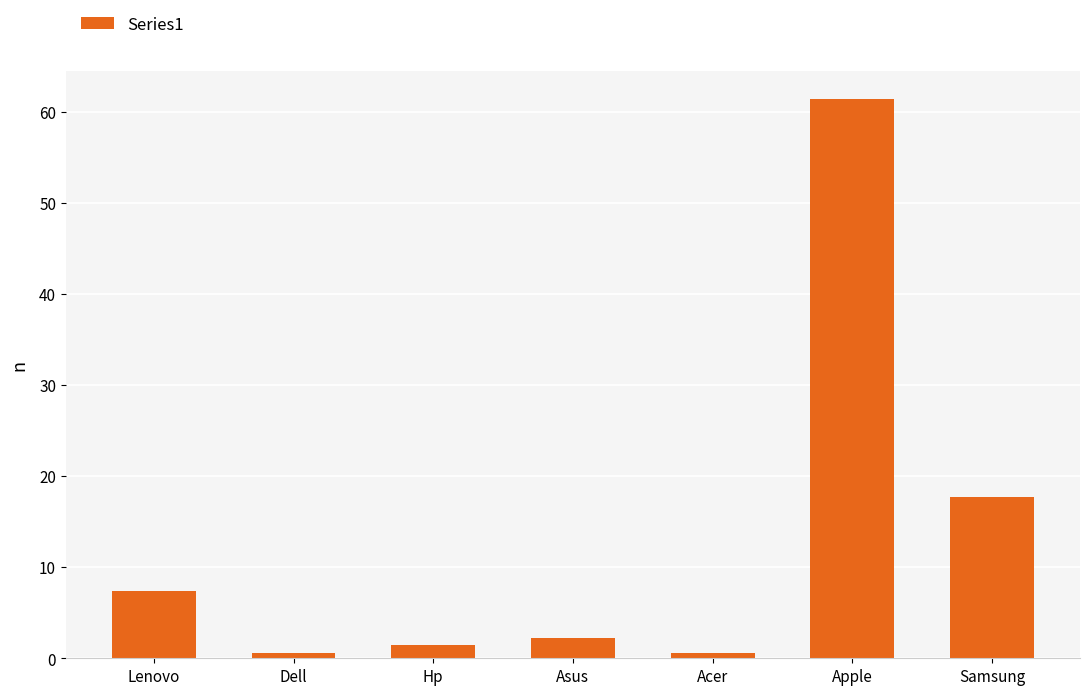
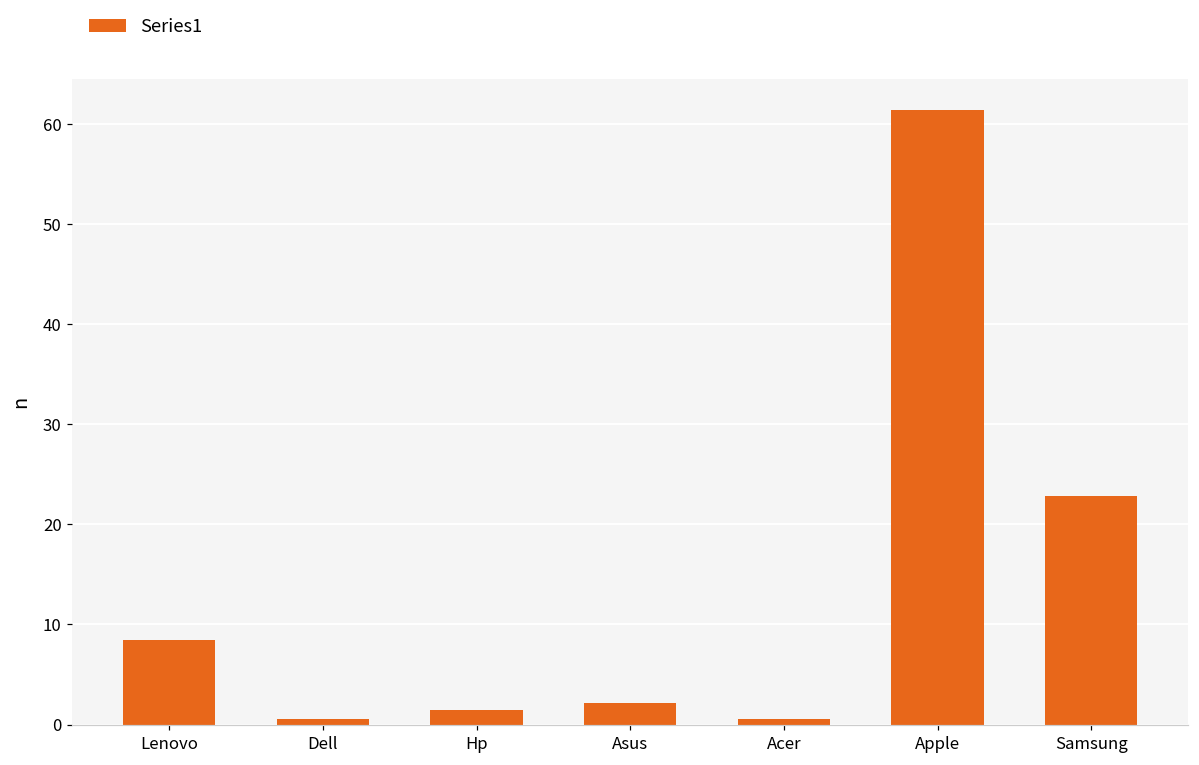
Lenovo: 7 -> 8
Samsung: 18 -> 23
